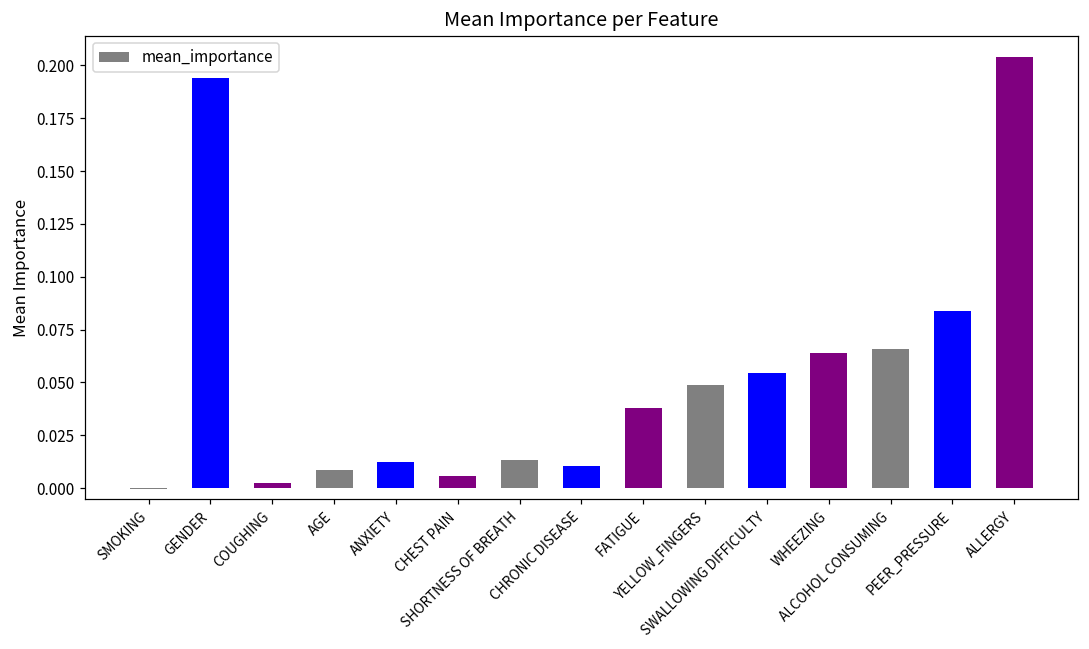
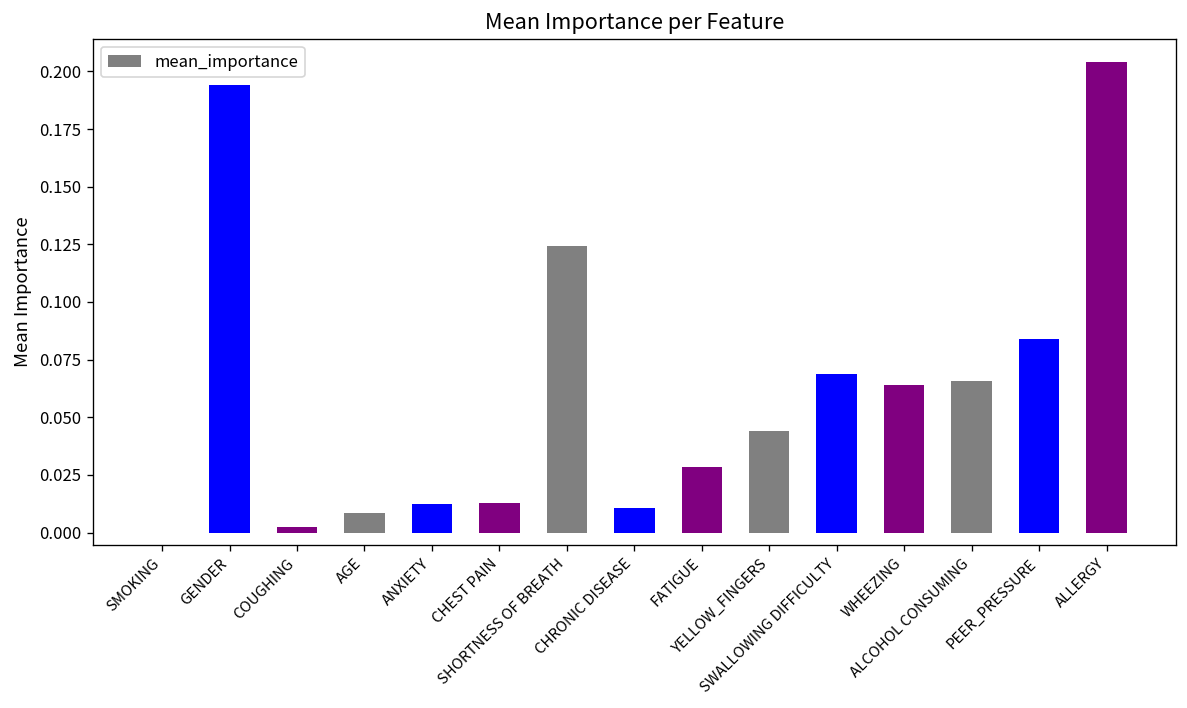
CHEST PAIN: 0.006 -> 0.013
SHORTNESS OF BREATH: 0.013 -> 0.124
FATIGUE: 0.038 -> 0.028
YELLOW_FINGERS: 0.049 -> 0.044
SWALLOWING DIFFICULTY: 0.054 -> 0.069
